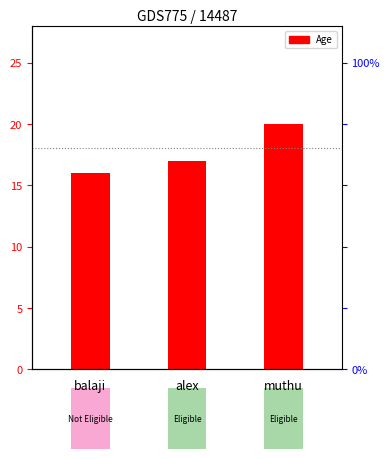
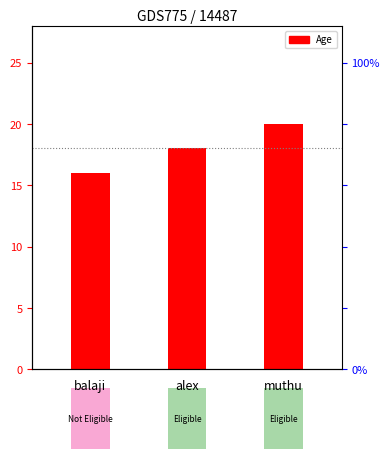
alex: 17 -> 18
